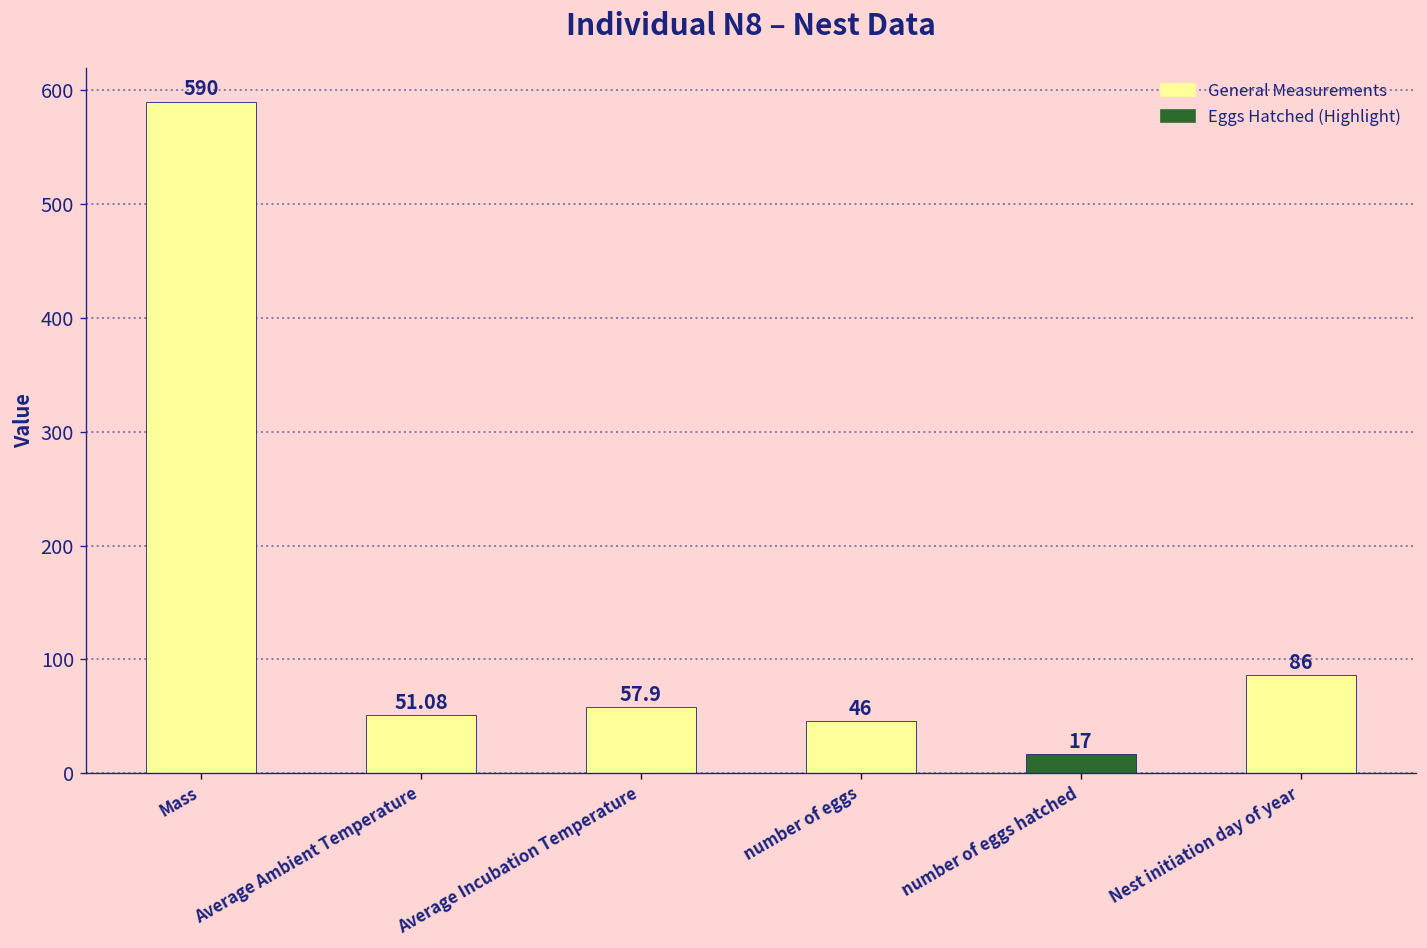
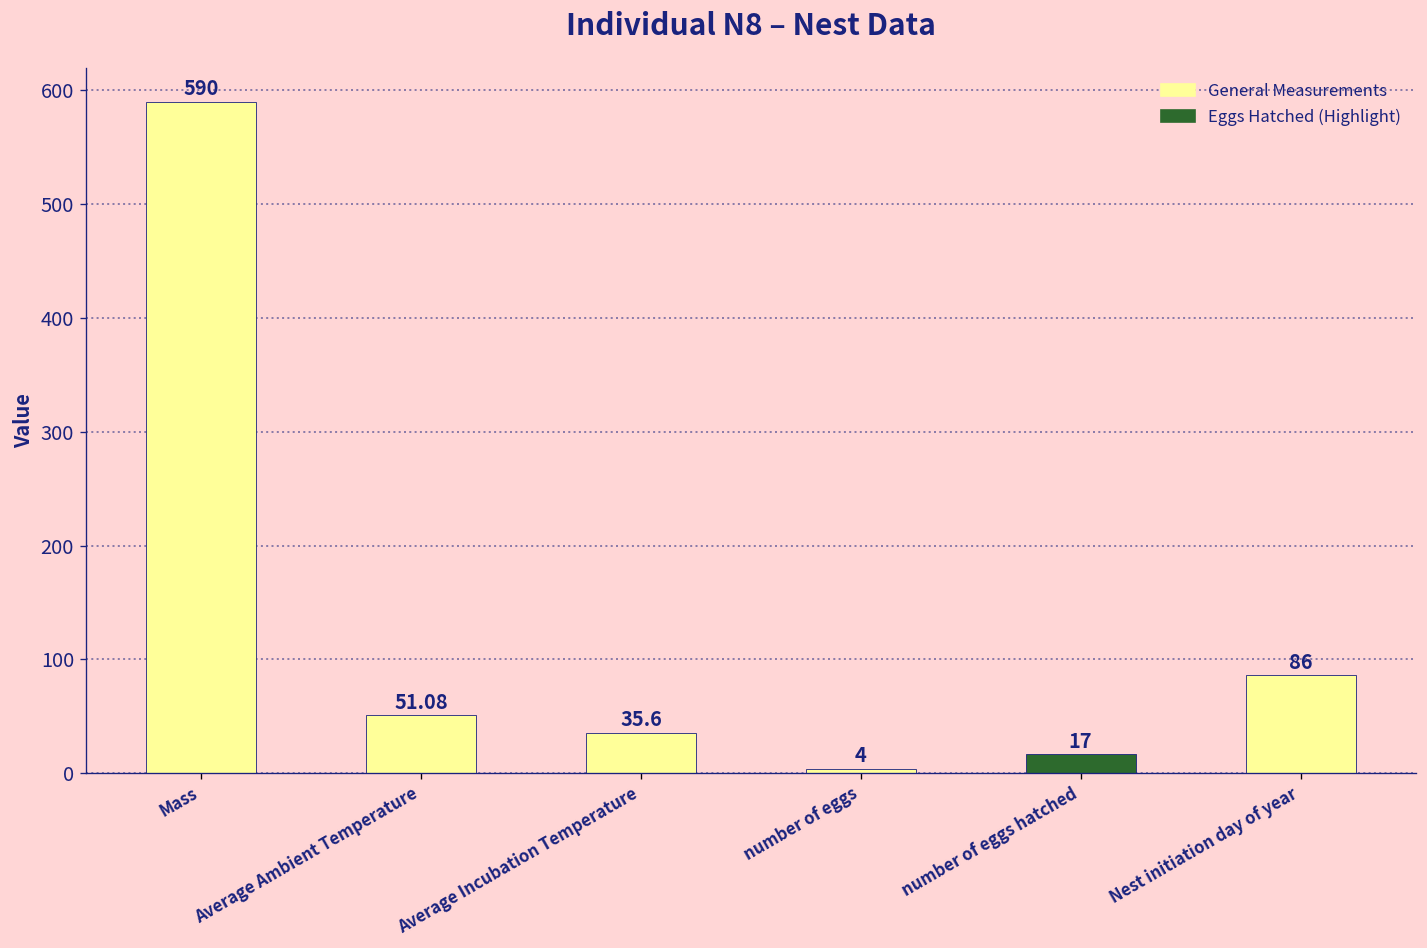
Average Incubation Temperature: 57.9 -> 35.6
number of eggs: 46 -> 4
